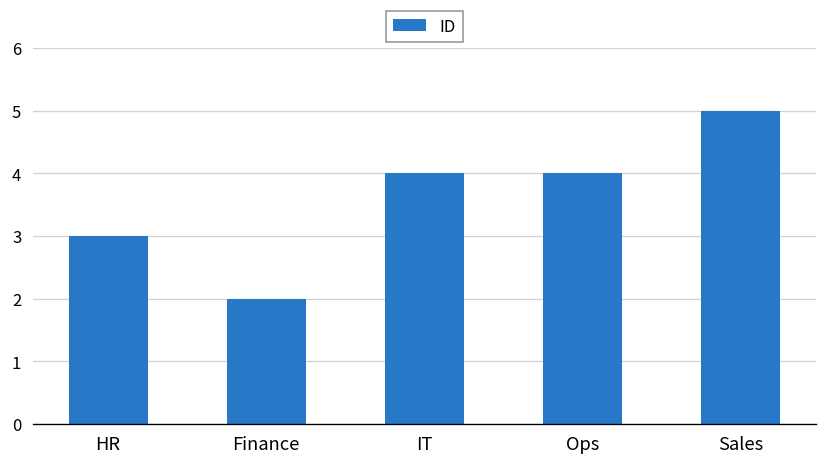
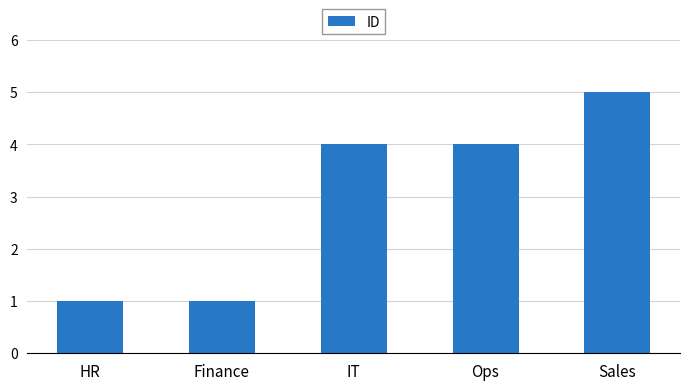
HR: 3 -> 1
Finance: 2 -> 1
